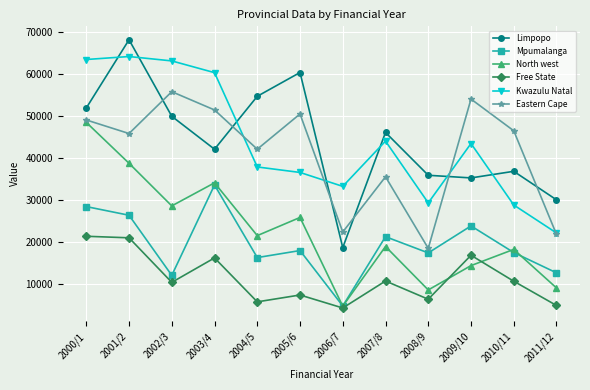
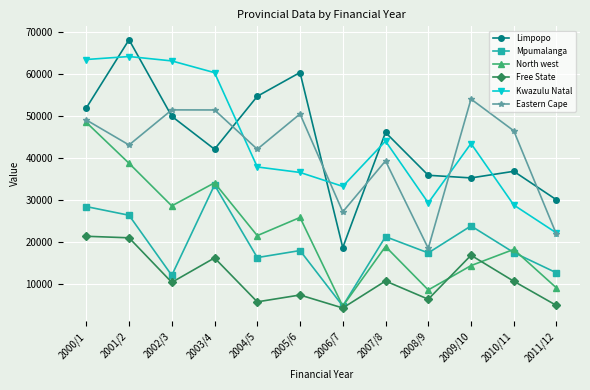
Eastern Cape, 2001/2: 46000 -> 43000
Eastern Cape, 2002/3: 56000 -> 51000
Eastern Cape, 2006/7: 22000 -> 27000
Eastern Cape, 2007/8: 35000 -> 39000
